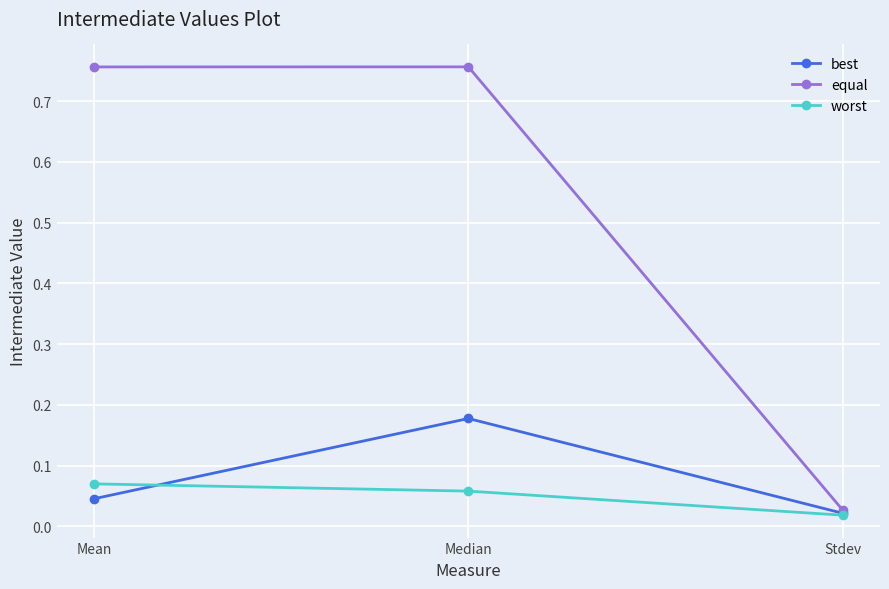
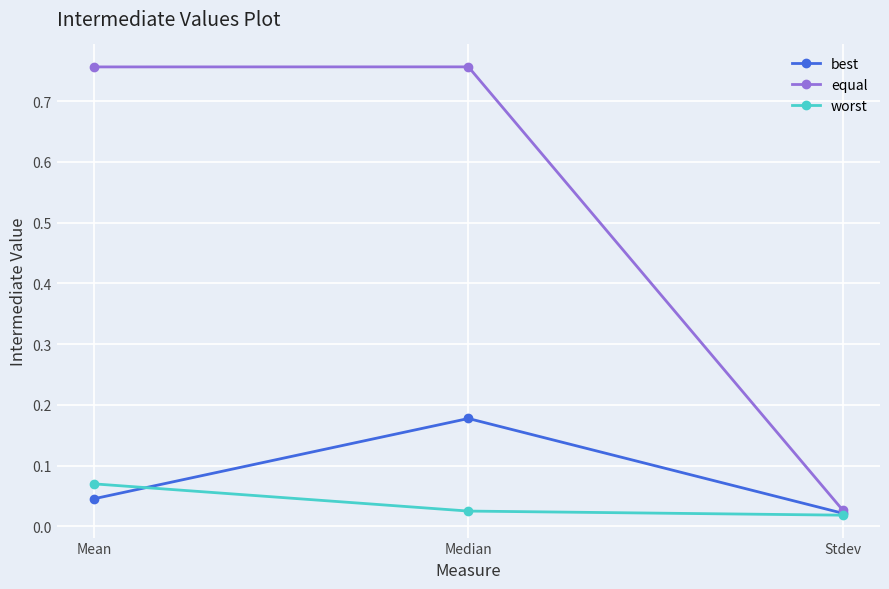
worst, Median: 0.06 -> 0.03
